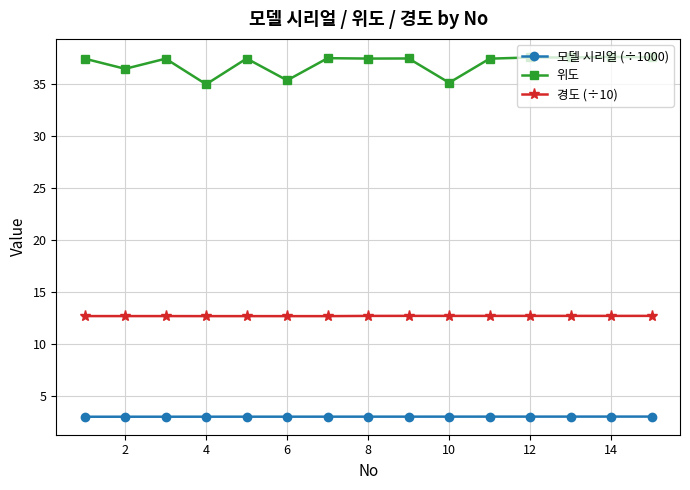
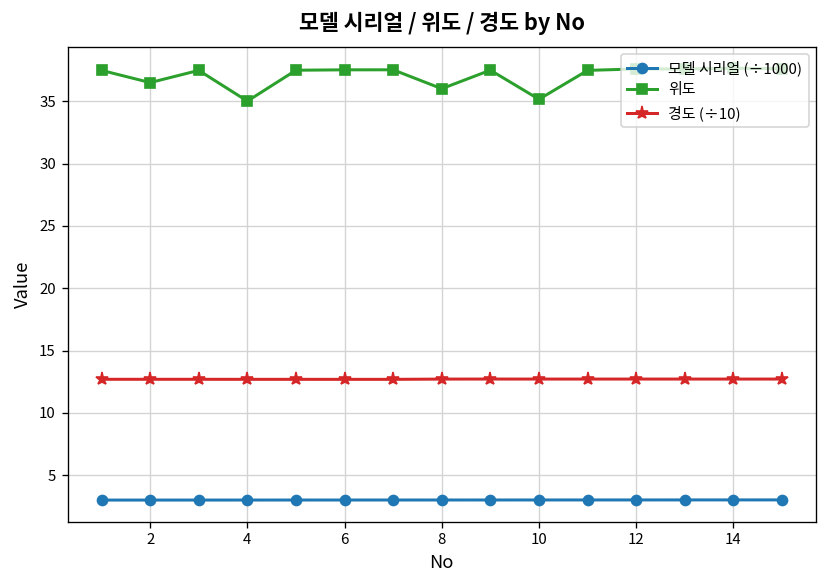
위도, 6: 35.4 -> 37.5
위도, 8: 37.5 -> 36.0
